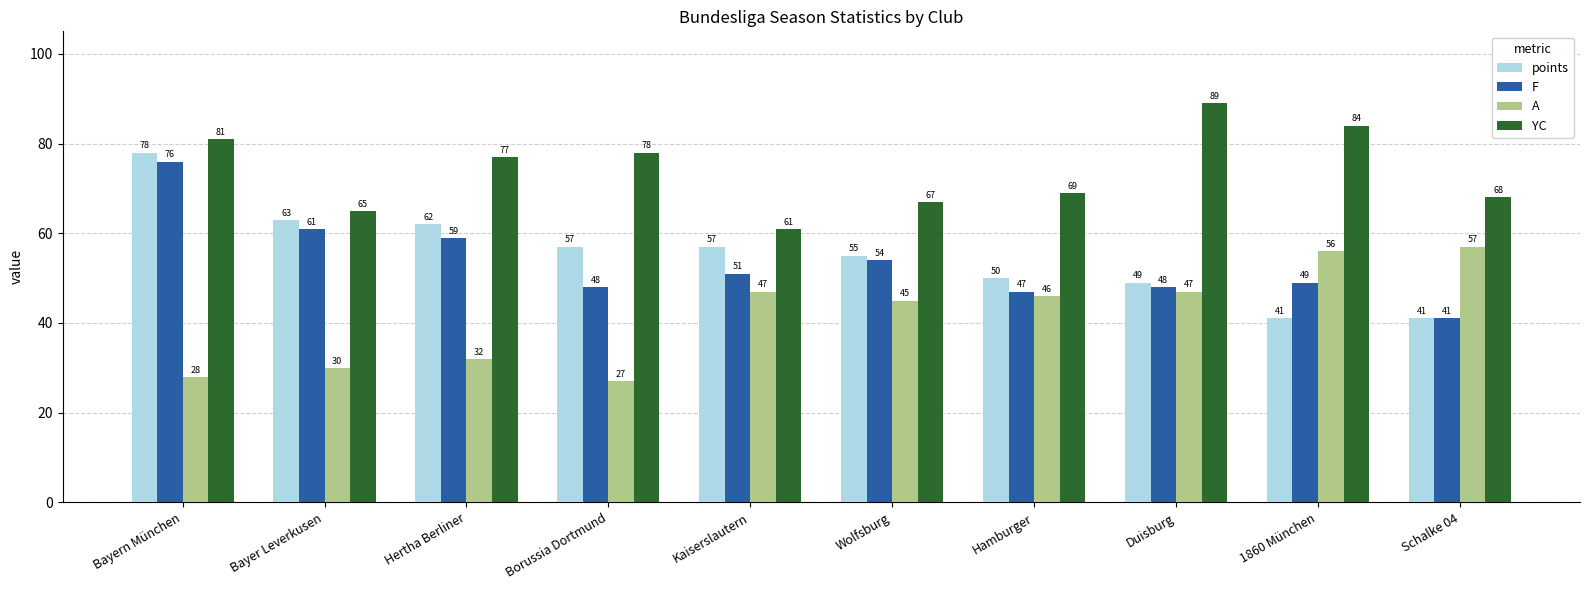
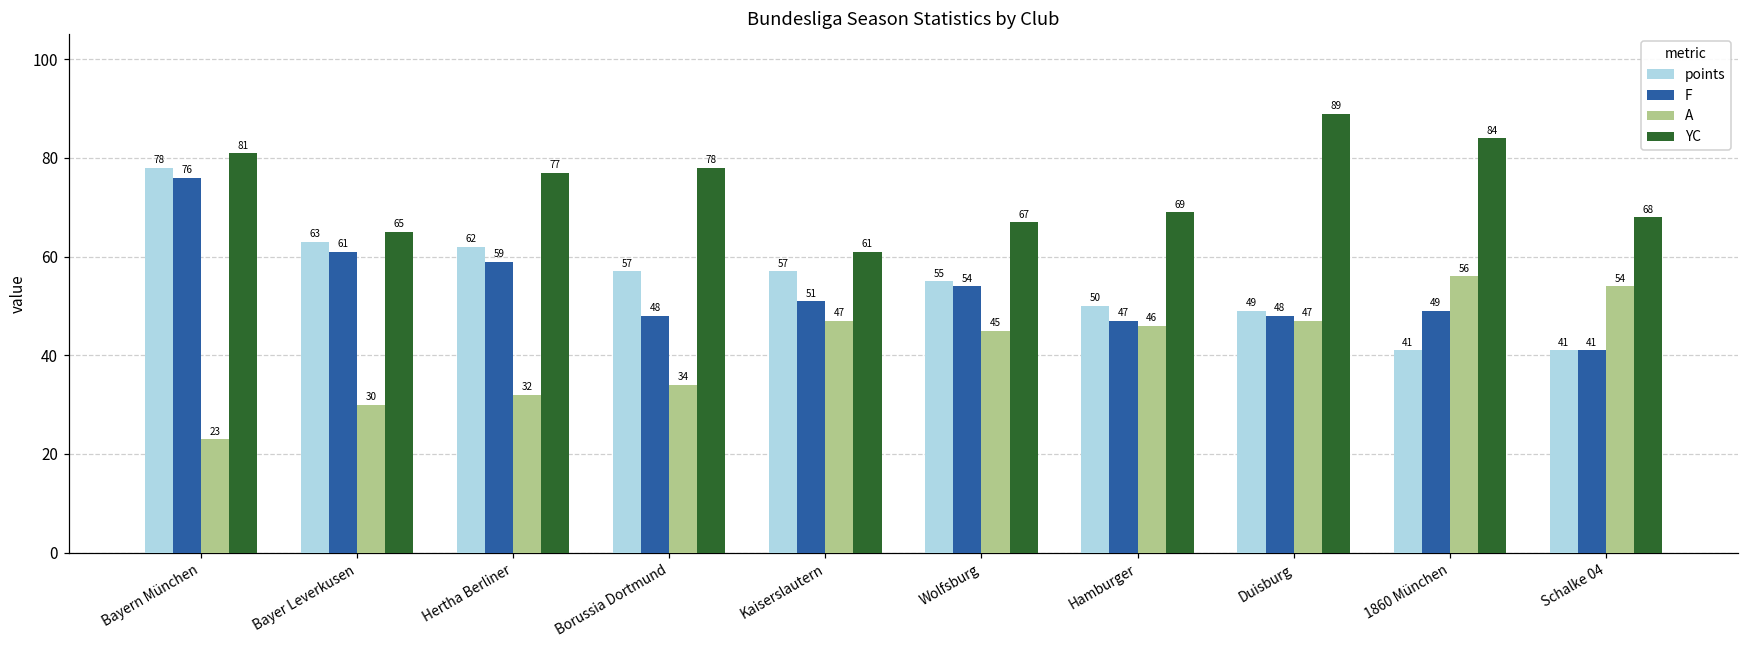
A, Bayern München: 28 -> 23
A, Borussia Dortmund: 27 -> 34
A, Schalke 04: 57 -> 54
